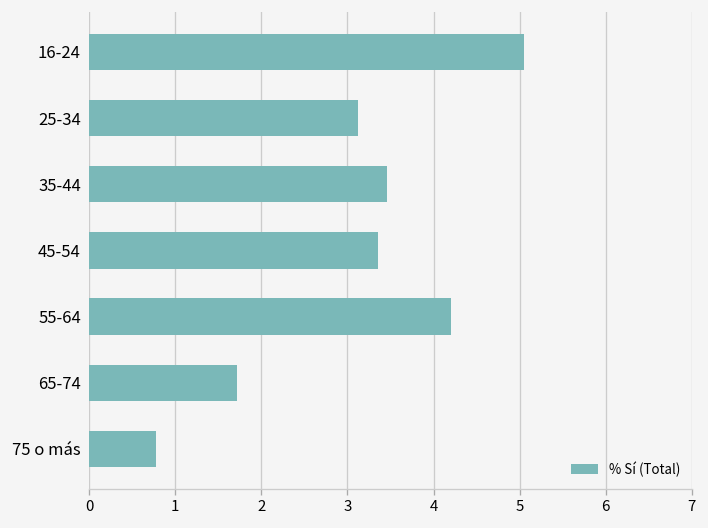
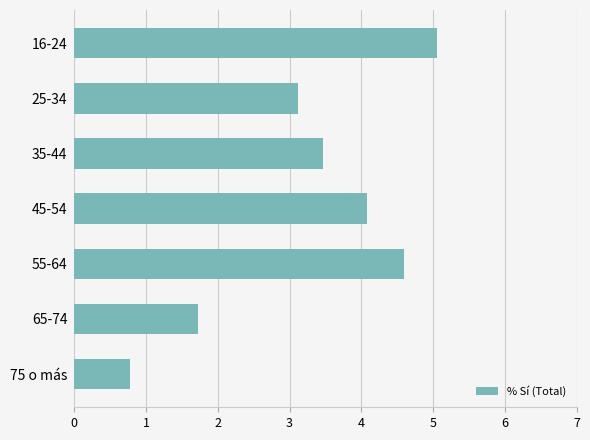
45-54: 3.4 -> 4.1
55-64: 4.2 -> 4.6
